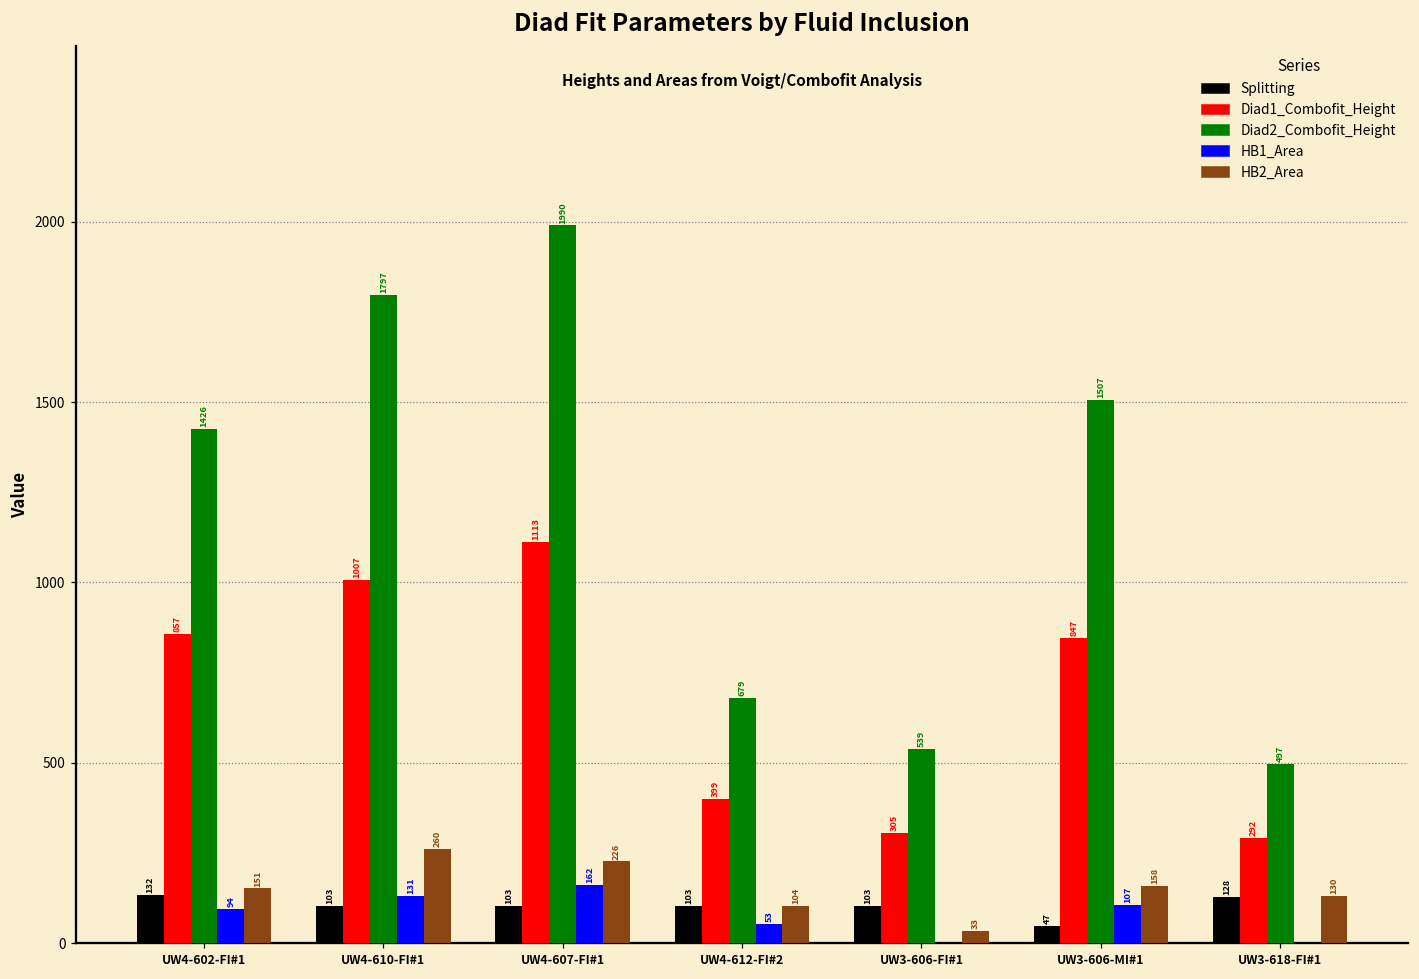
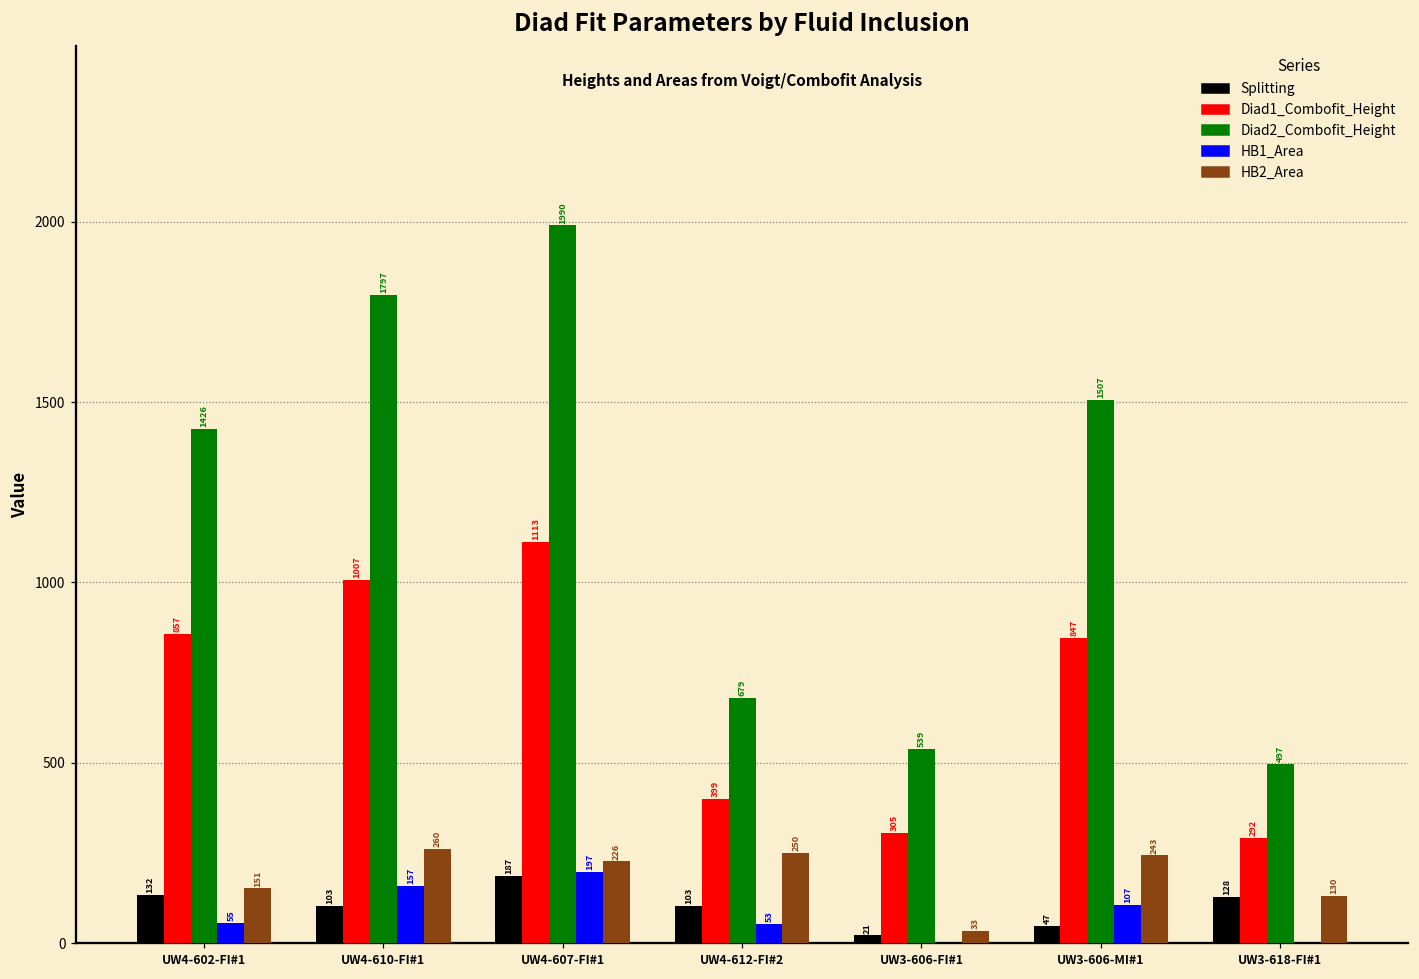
HB1_Area, UW4-602-FI#1: 94 -> 55
HB1_Area, UW4-610-FI#1: 131 -> 157
Splitting, UW4-607-FI#1: 103 -> 187
HB1_Area, UW4-607-FI#1: 162 -> 197
HB2_Area, UW4-612-FI#2: 104 -> 250
Splitting, UW3-606-FI#1: 103 -> 21
HB2_Area, UW3-606-MI#1: 158 -> 243
